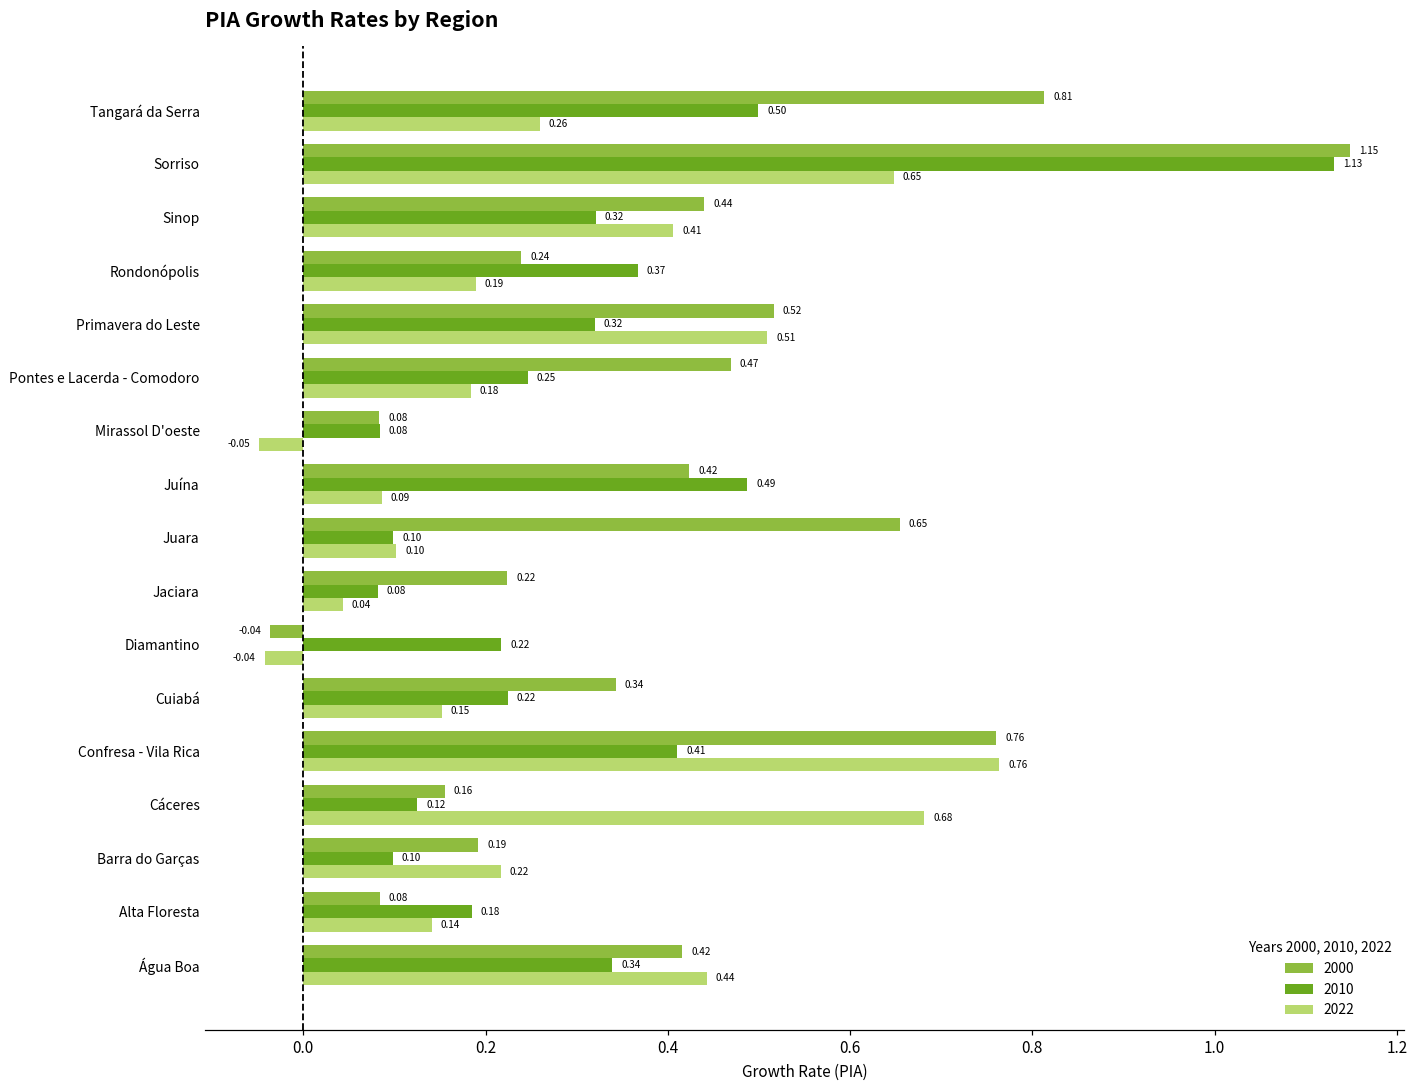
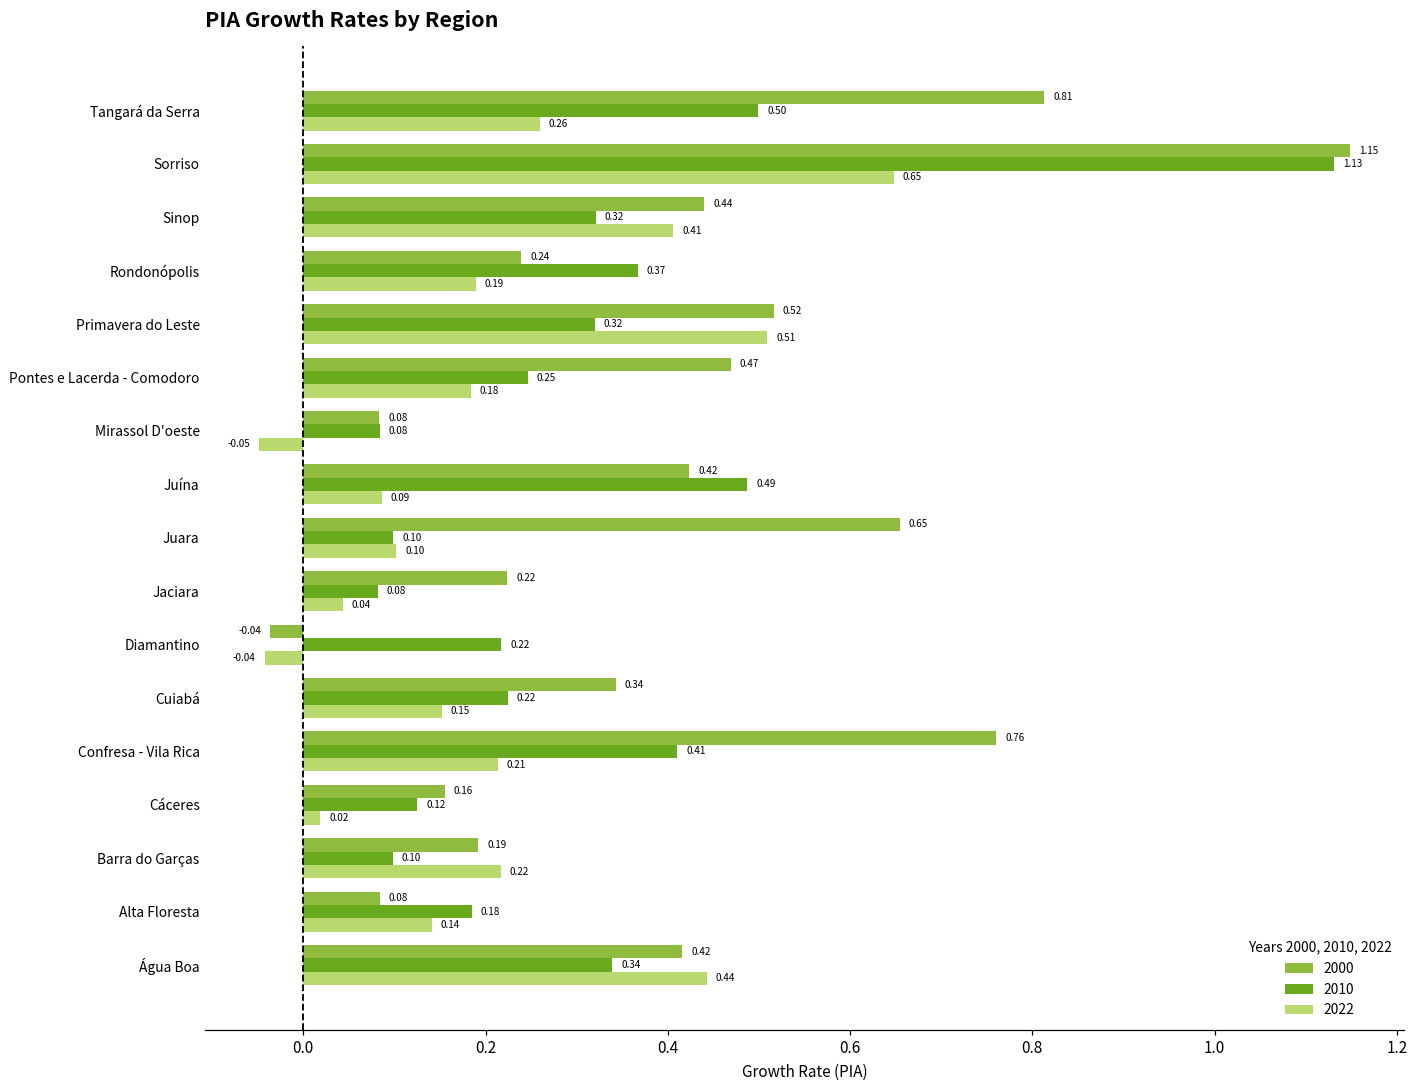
2022, Confresa - Vila Rica: 0.76 -> 0.21
2022, Cáceres: 0.68 -> 0.02
